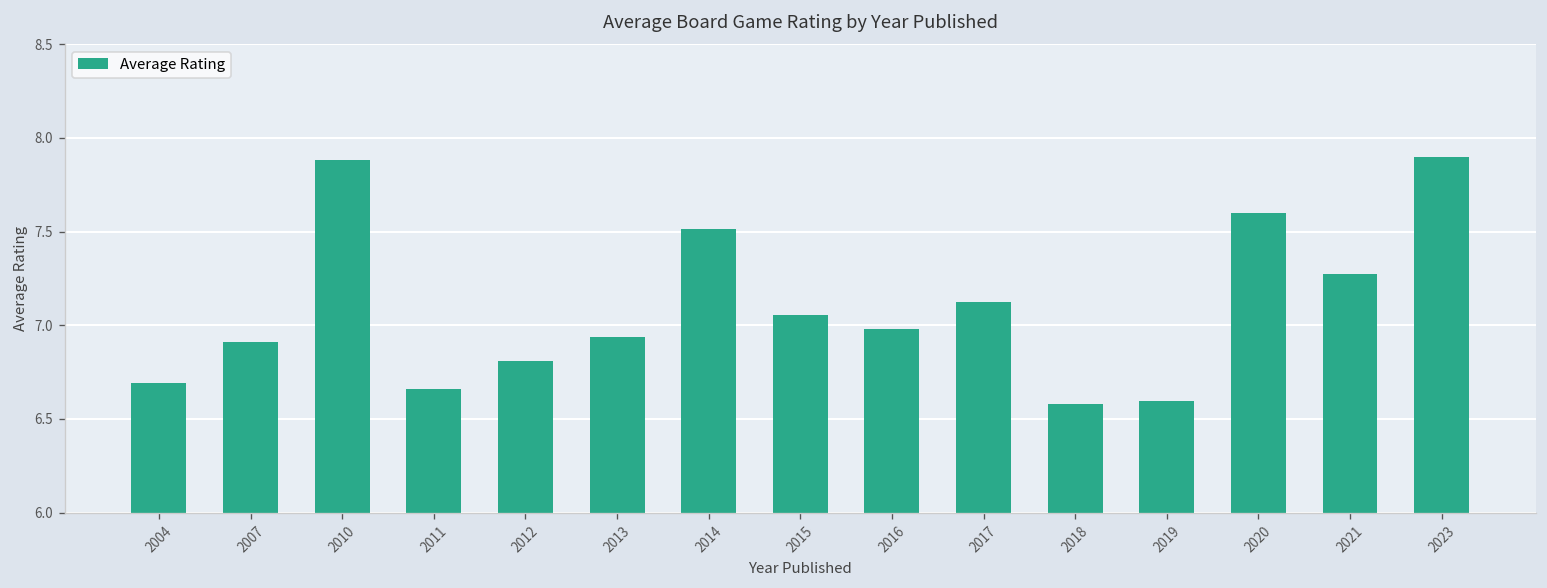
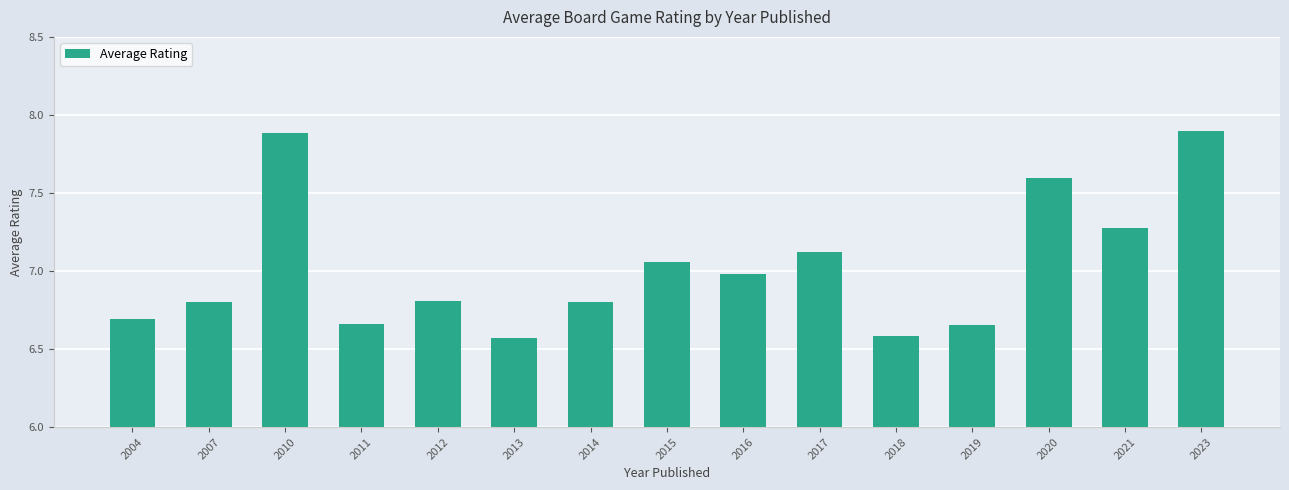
2007: 6.91 -> 6.80
2013: 6.94 -> 6.57
2014: 7.51 -> 6.80
2019: 6.60 -> 6.65
